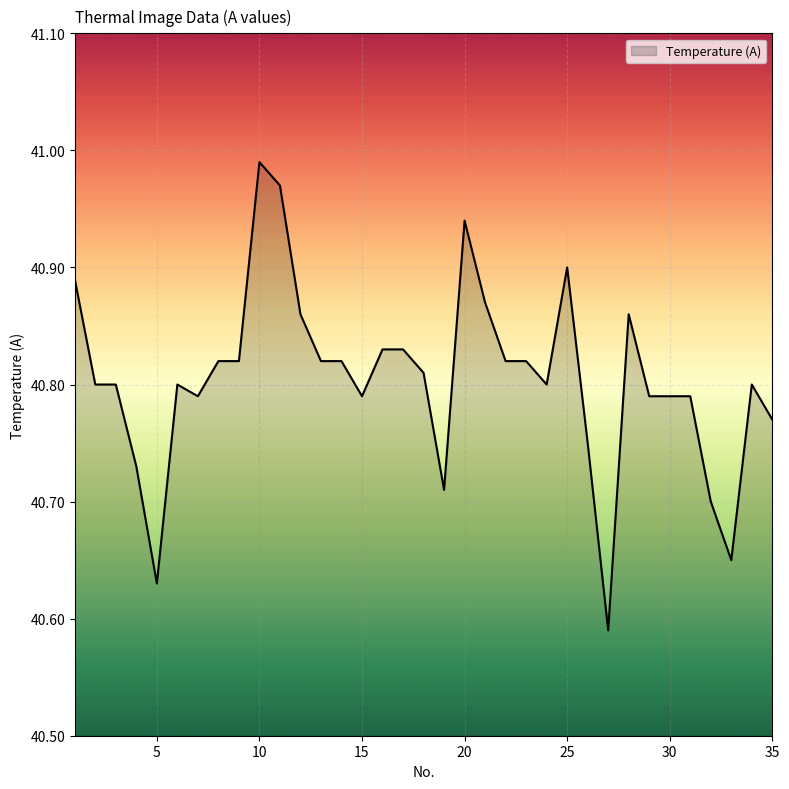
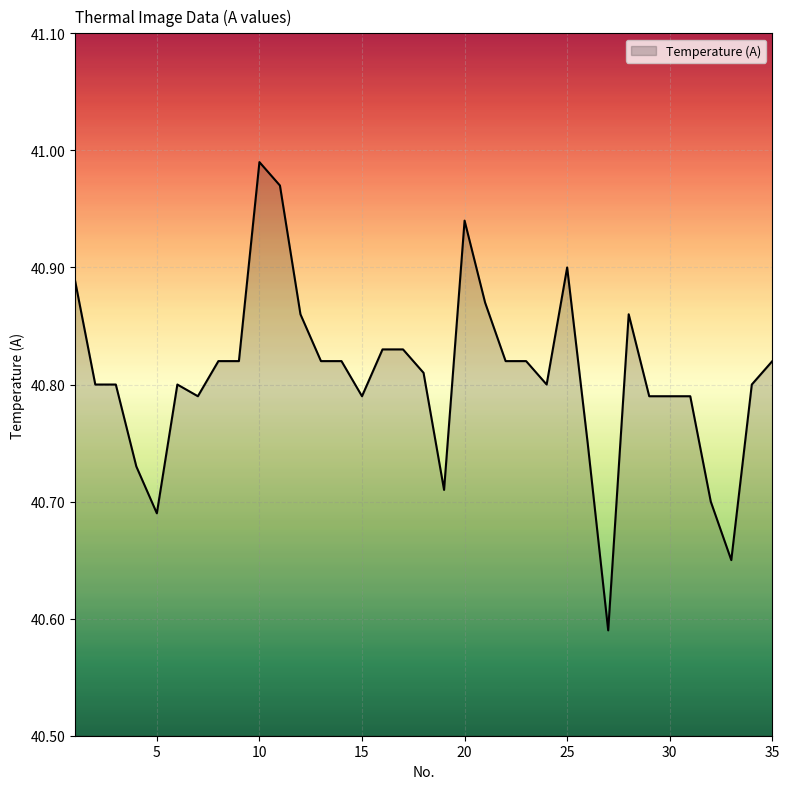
5: 40.63 -> 40.69
35: 40.77 -> 40.82
